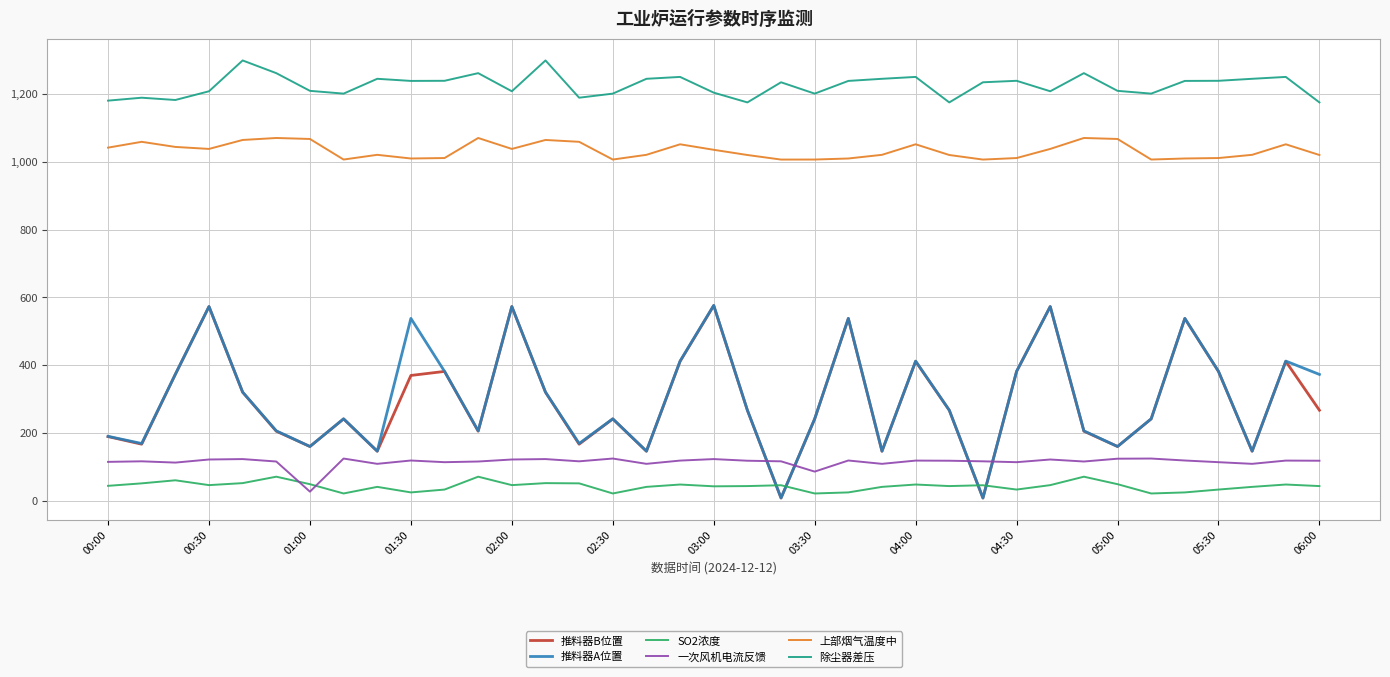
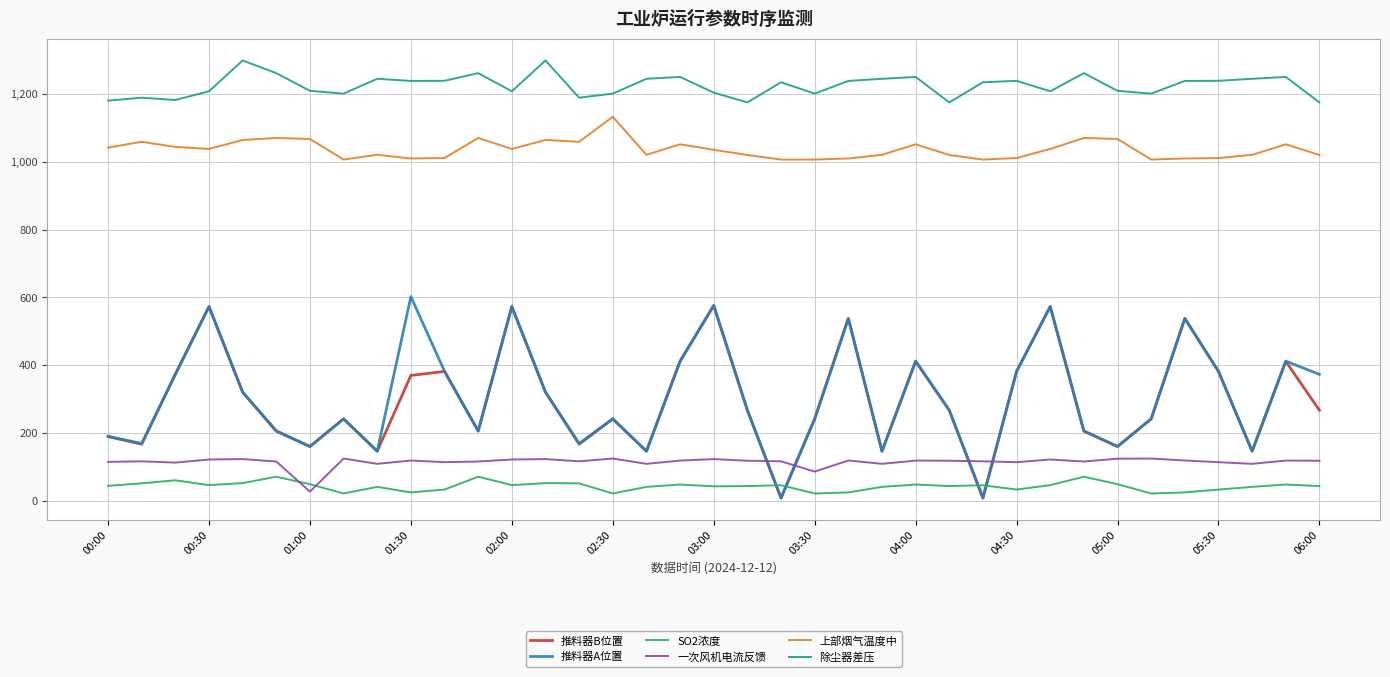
推料器A位置, 01:30: 540 -> 600
上部烟气温度中, 02:30: 1,010 -> 1,130
